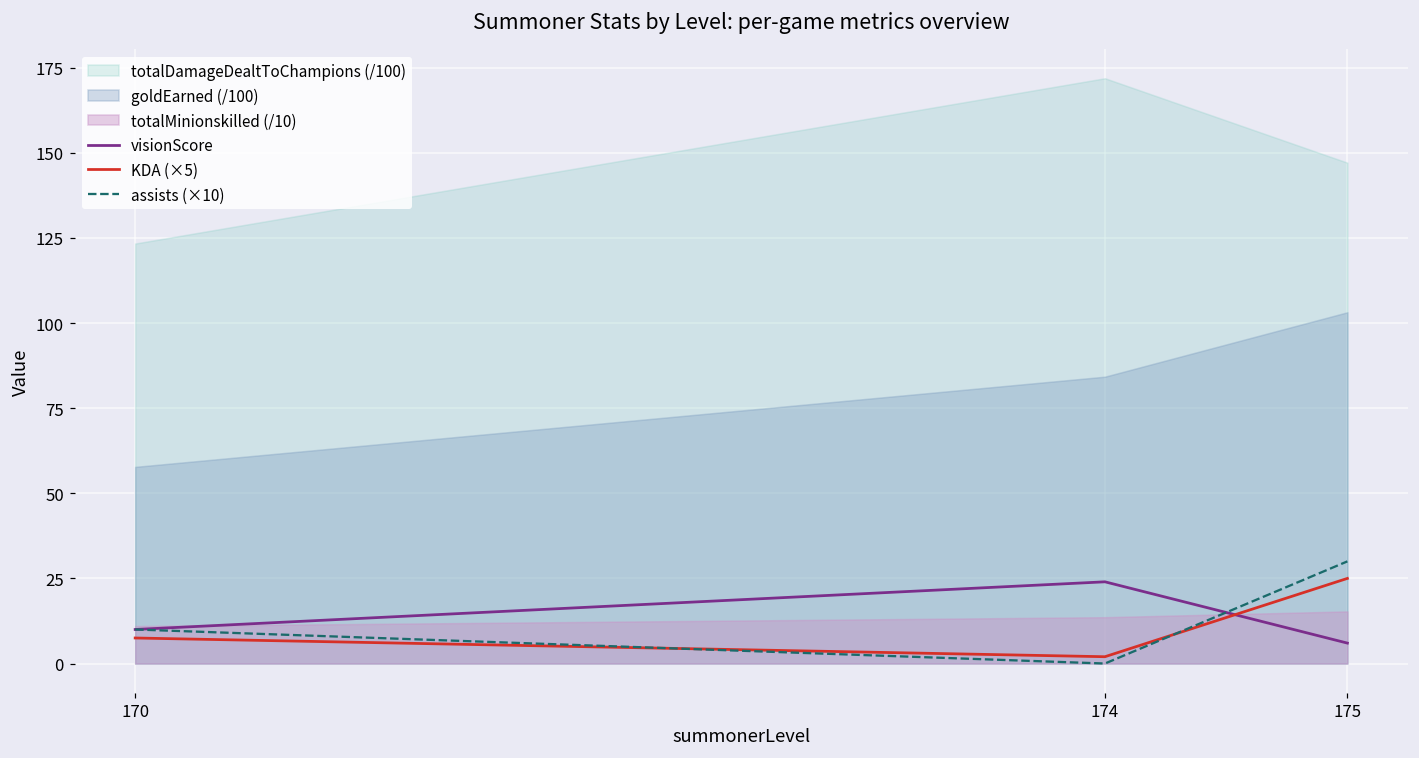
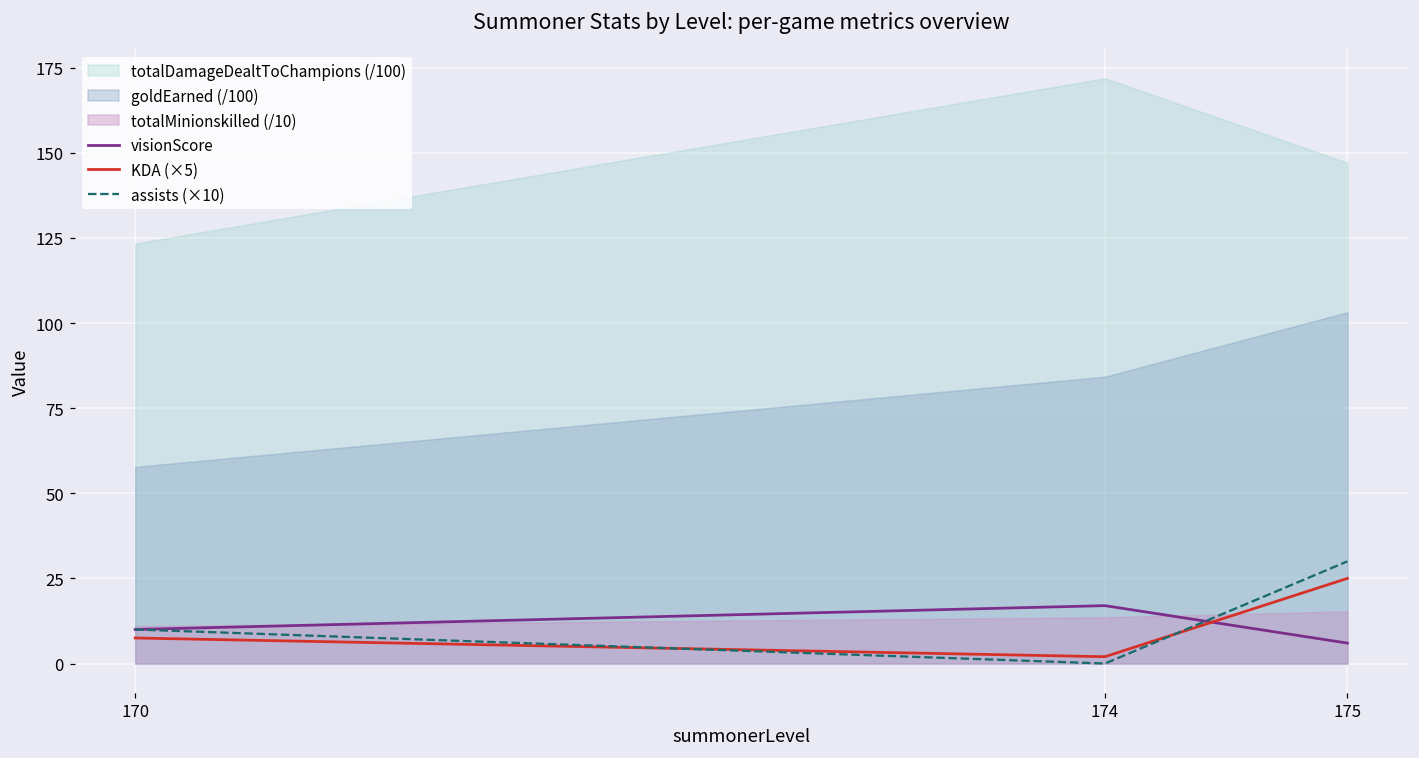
visionScore, 174: 24 -> 17
